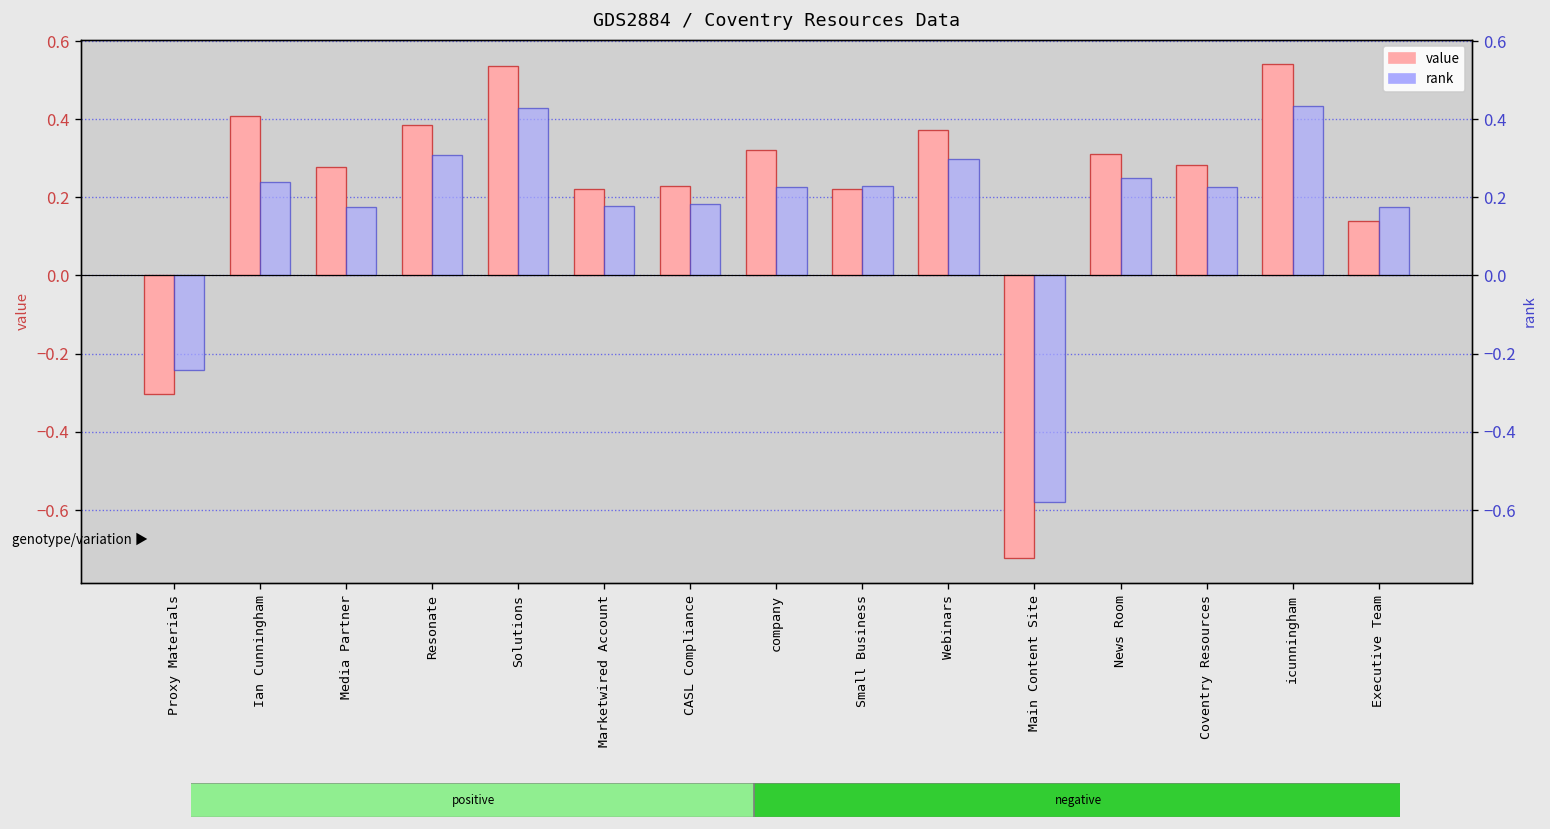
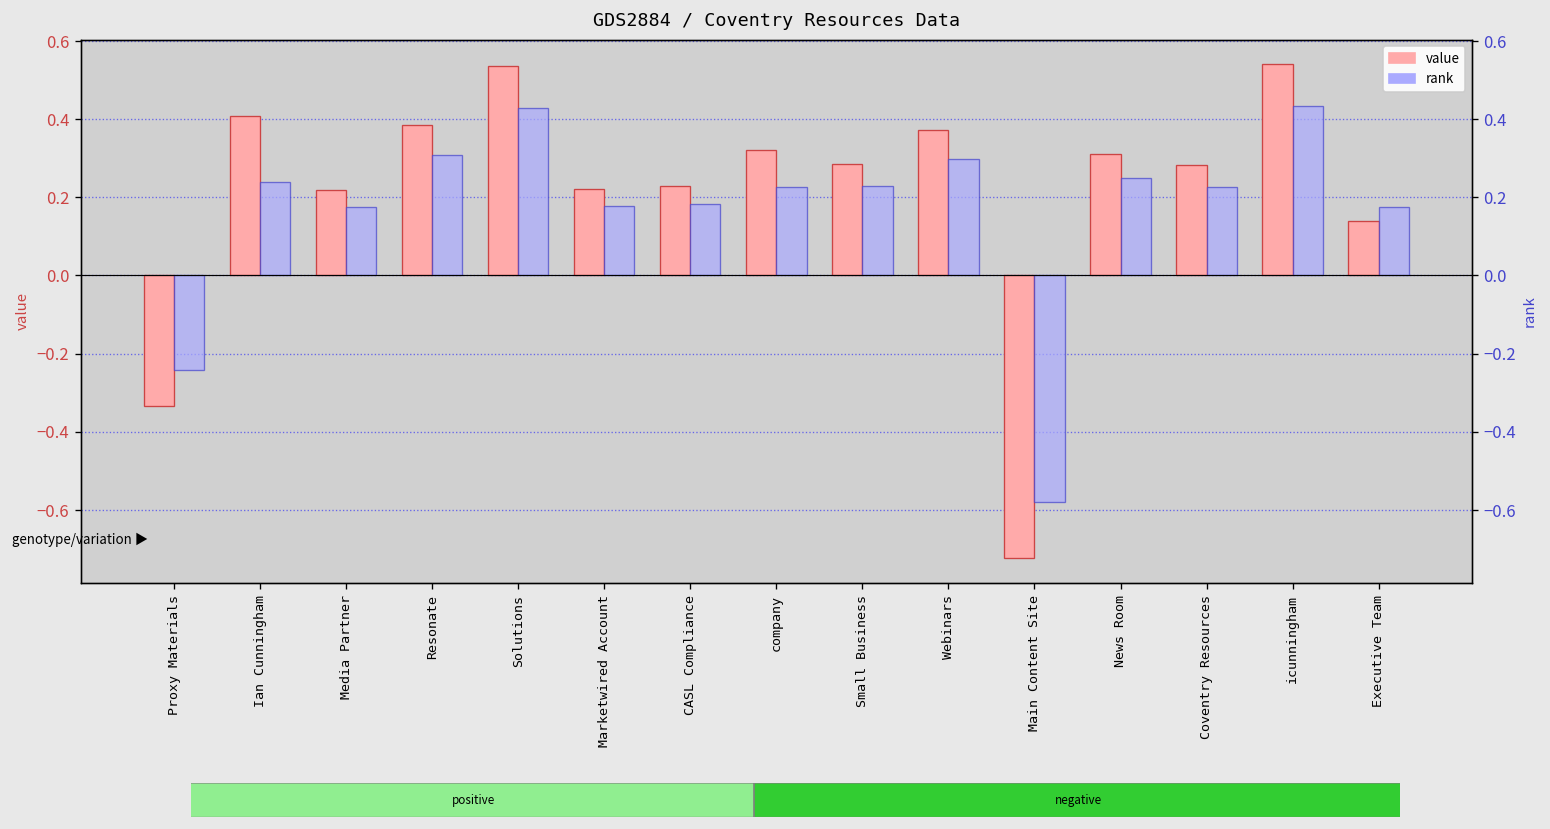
value, Proxy Materials: -0.30 -> -0.34
value, Media Partner: 0.28 -> 0.22
value, Small Business: 0.22 -> 0.28
